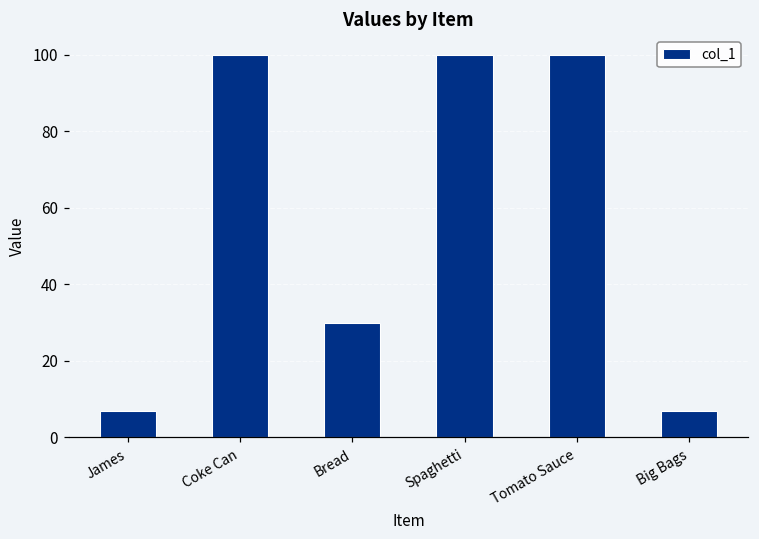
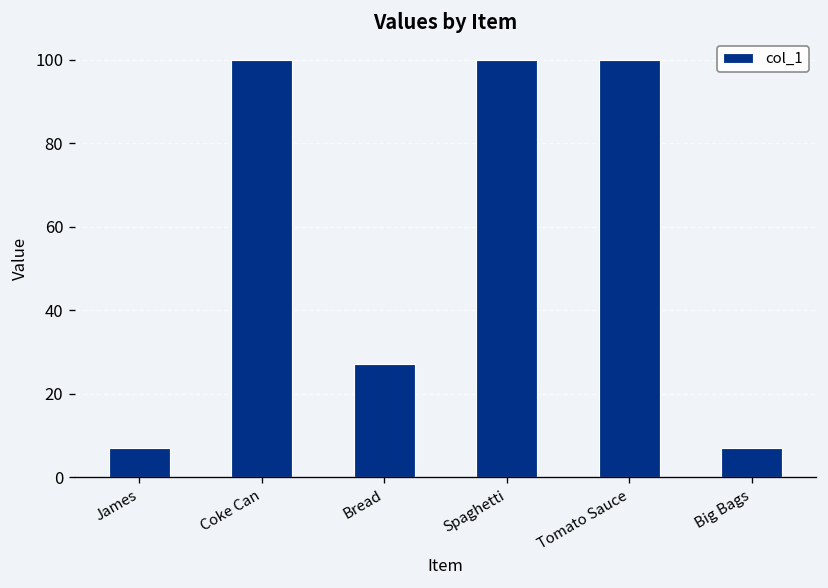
Bread: 30 -> 27
